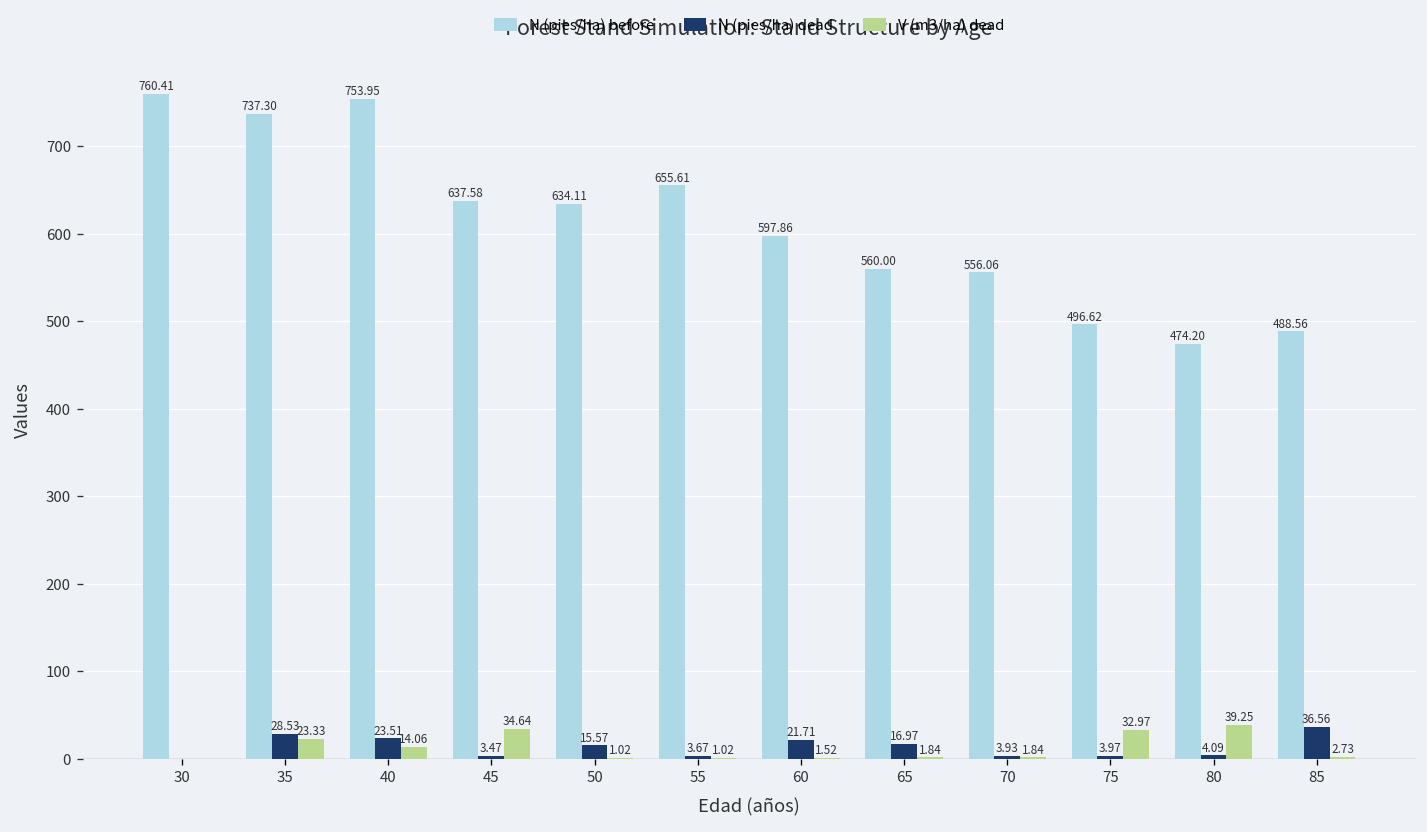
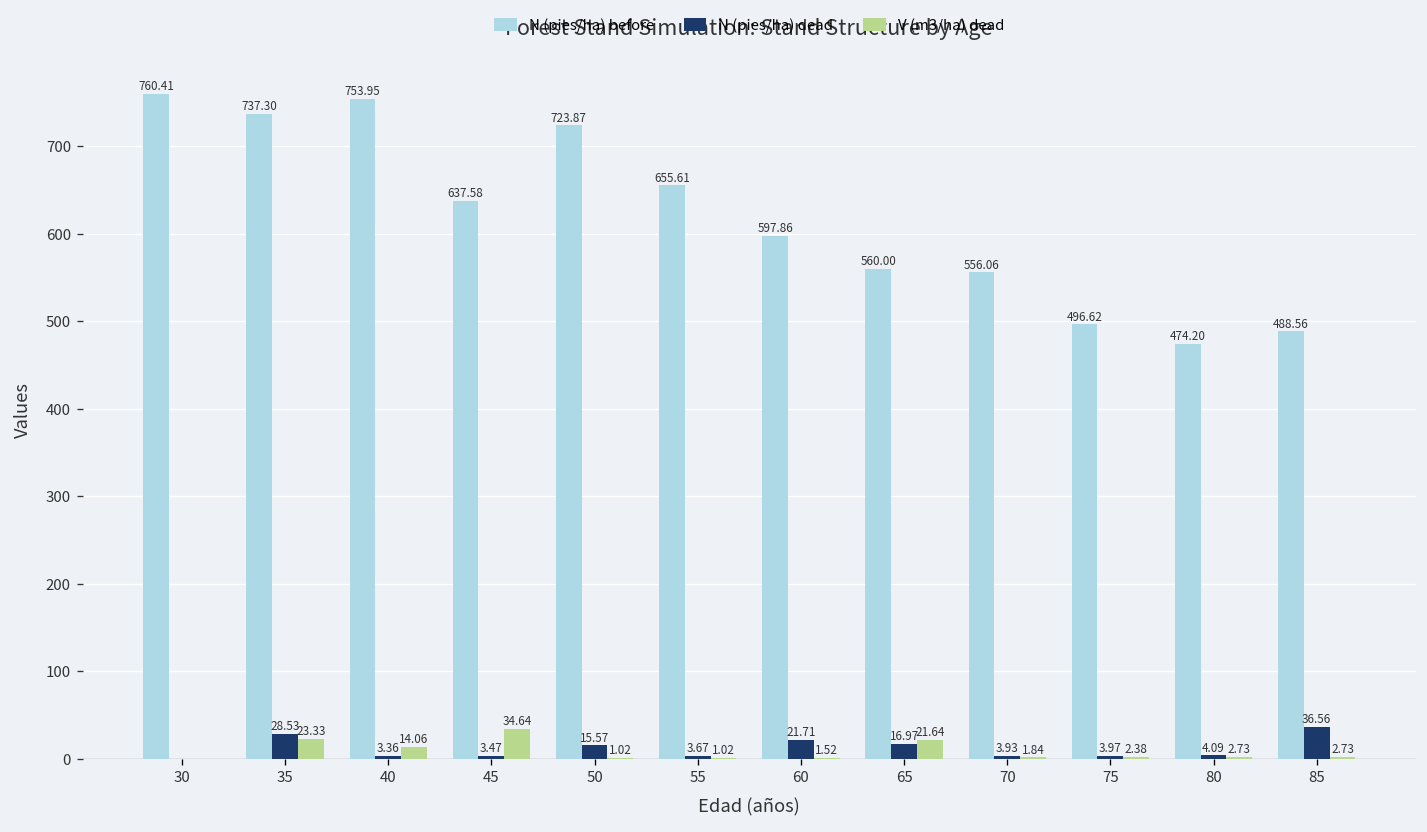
N (pies/ha) dead, 40: 23.51 -> 3.36
N (pies/ha) before, 50: 634.11 -> 723.87
V (m3/ha) dead, 65: 1.84 -> 21.64
V (m3/ha) dead, 75: 32.97 -> 2.38
V (m3/ha) dead, 80: 39.25 -> 2.73
